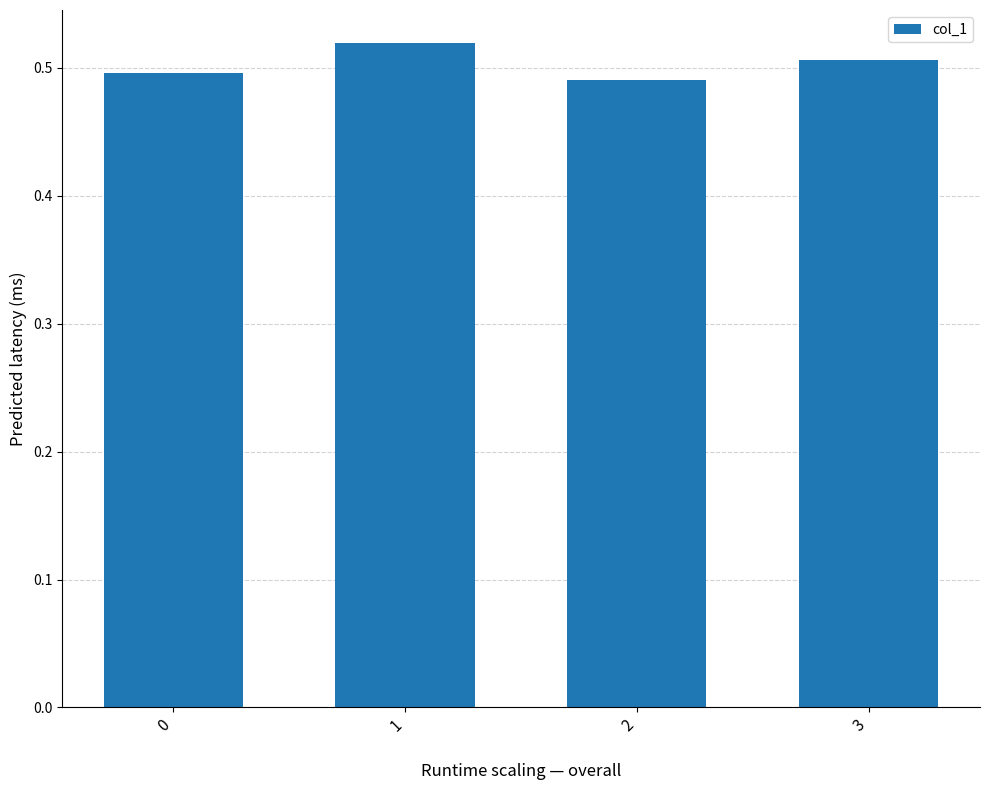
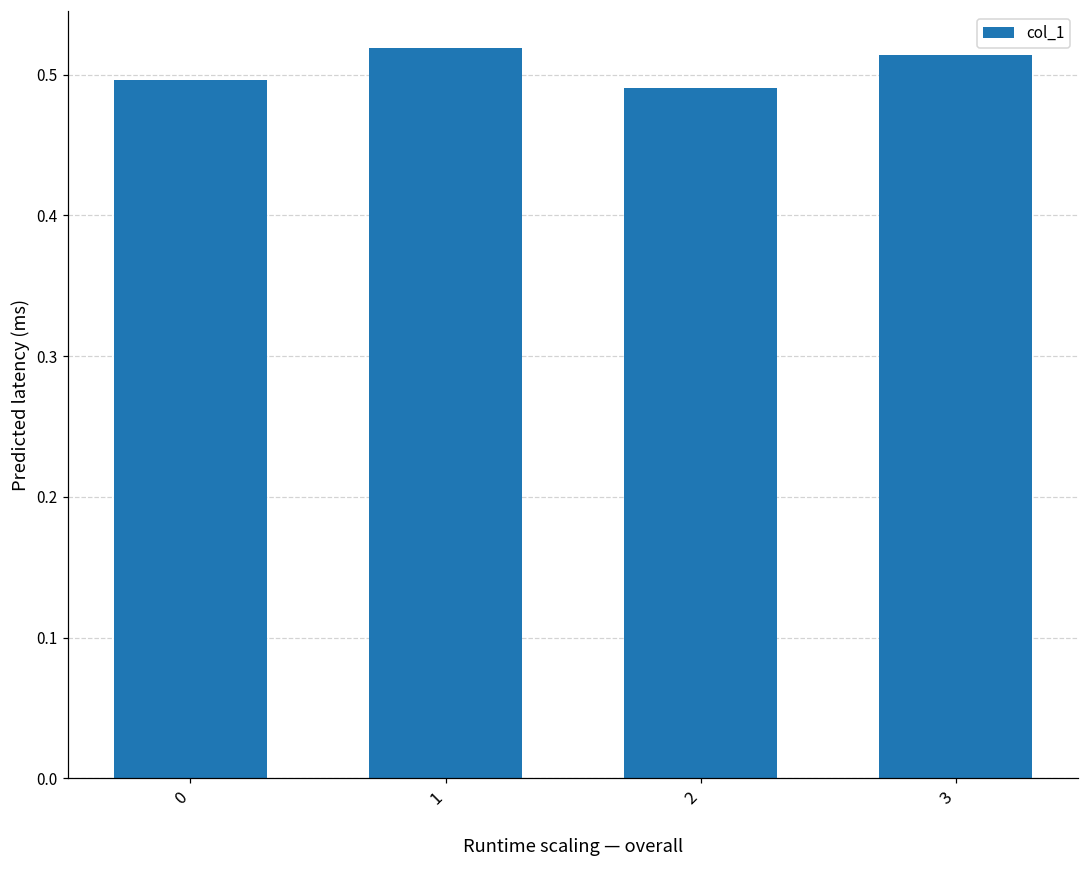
3: 0.506 -> 0.514
